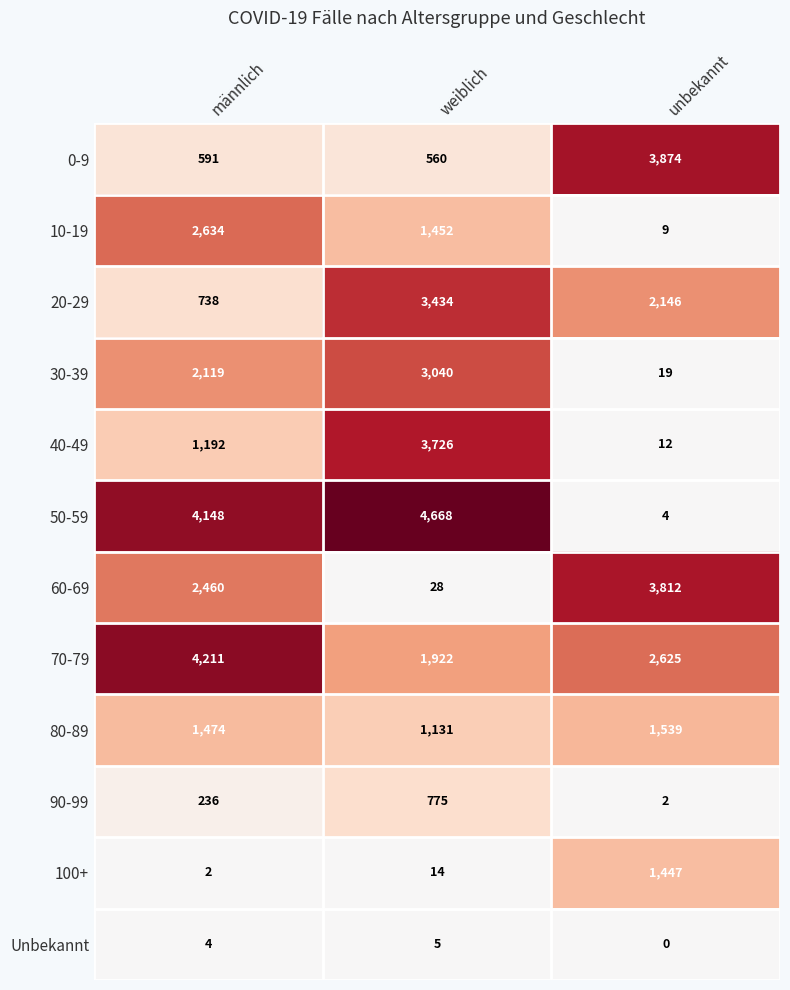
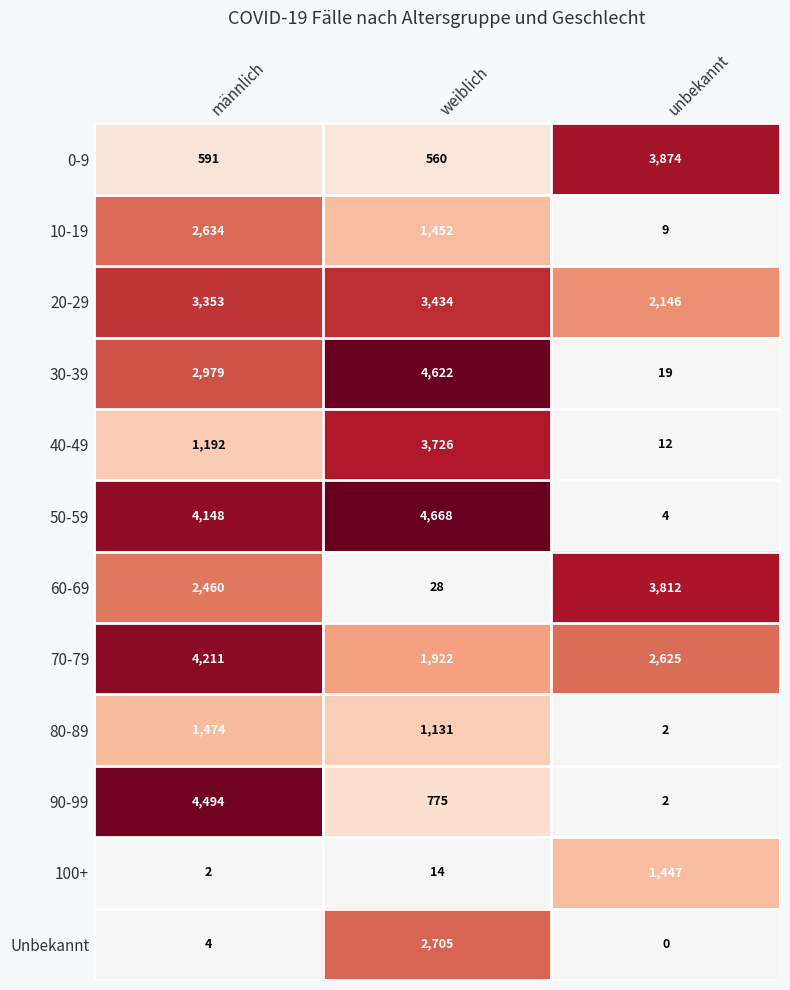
20-29, männlich: 738 -> 3,353
30-39, männlich: 2,119 -> 2,979
30-39, weiblich: 3,040 -> 4,622
80-89, unbekannt: 1,539 -> 2
90-99, männlich: 236 -> 4,494
Unbekannt, weiblich: 5 -> 2,705
